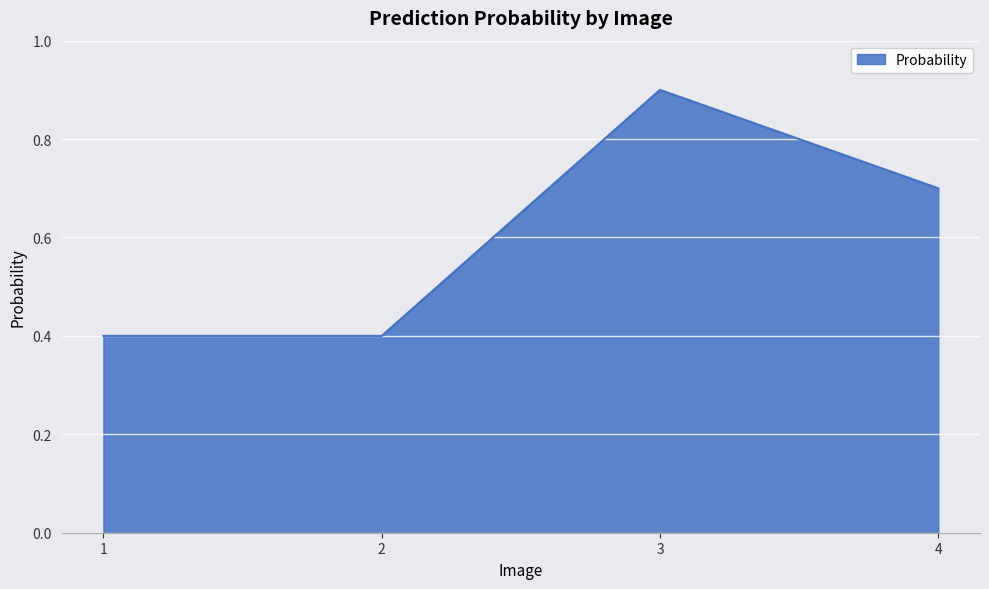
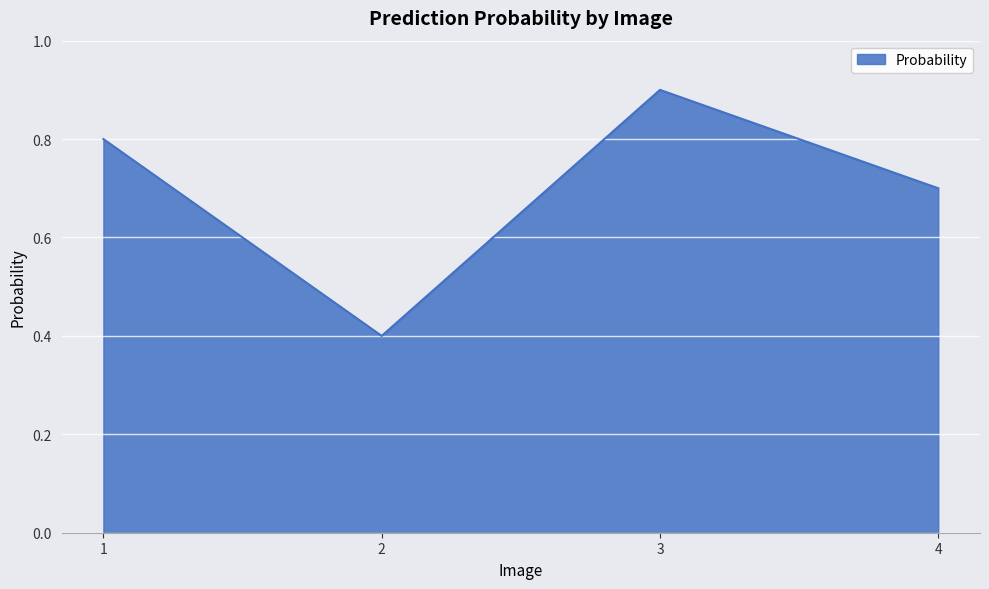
1: 0.4 -> 0.8
